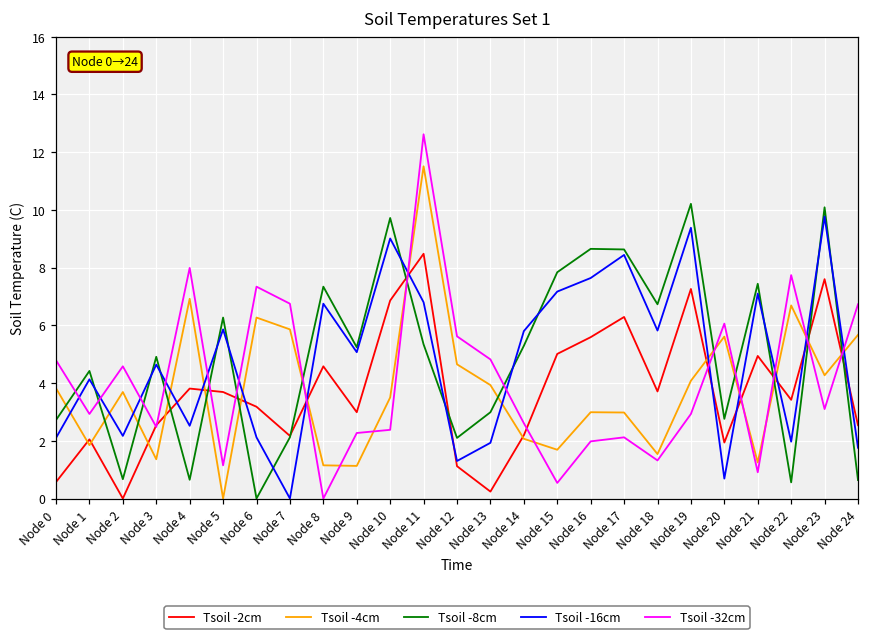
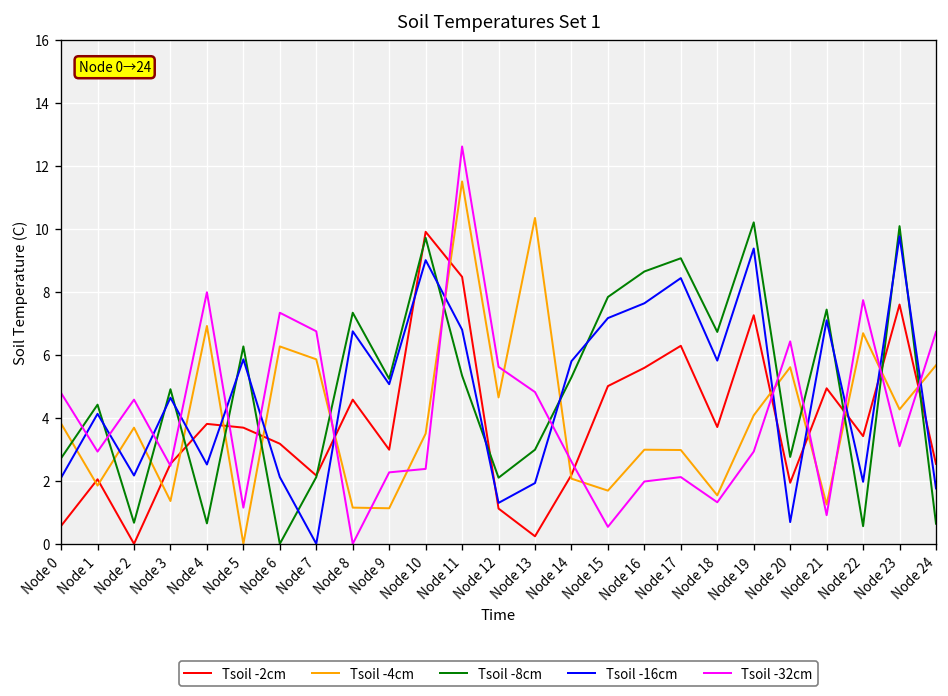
Tsoil -2cm, Node 10: 6.9 -> 9.9
Tsoil -4cm, Node 13: 3.9 -> 10.4
Tsoil -8cm, Node 17: 8.6 -> 9.1
Tsoil -32cm, Node 20: 6.1 -> 6.4
